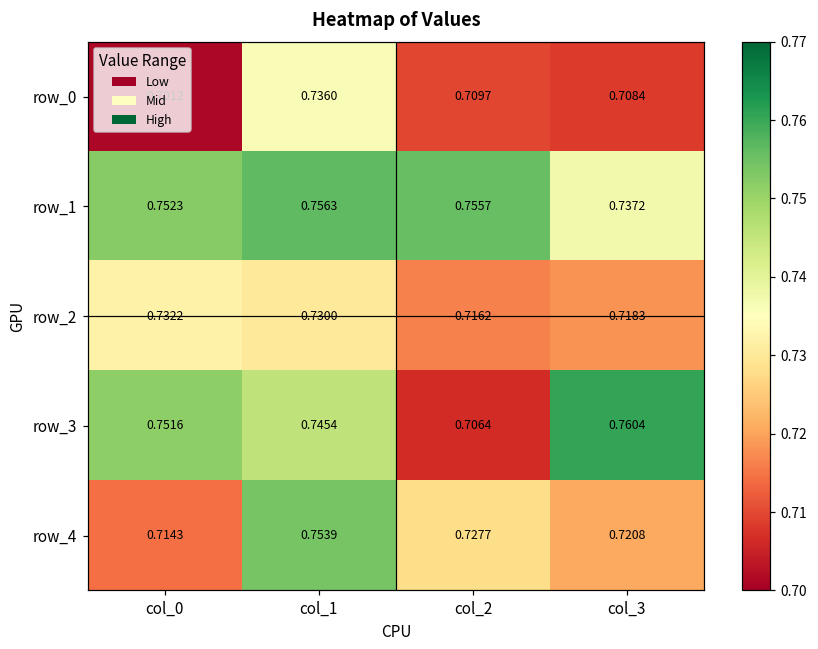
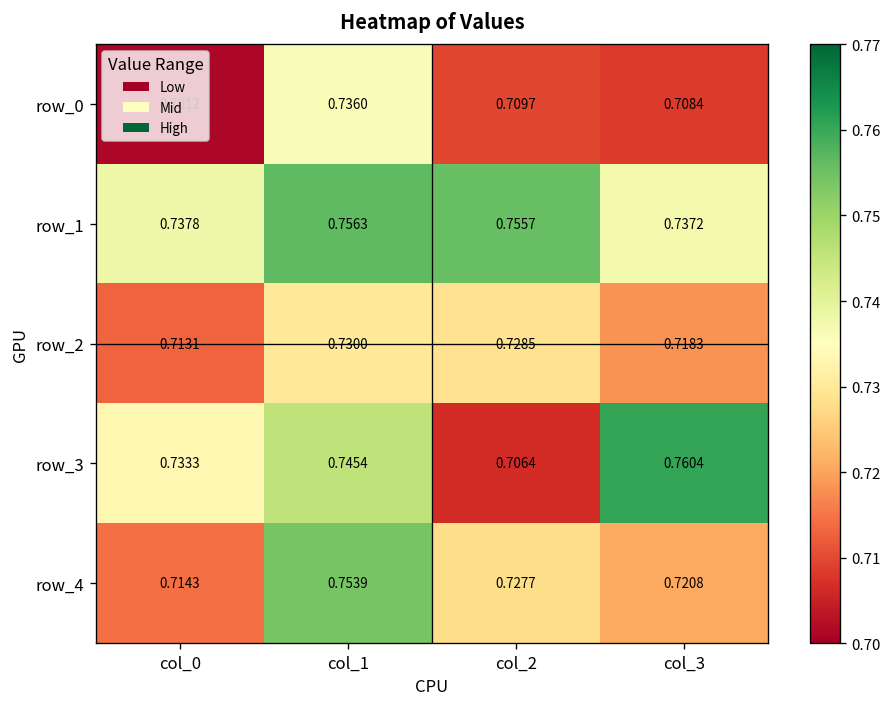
row_1, col_0: 0.7523 -> 0.7378
row_2, col_0: 0.7322 -> 0.7131
row_2, col_2: 0.7162 -> 0.7285
row_3, col_0: 0.7516 -> 0.7333
